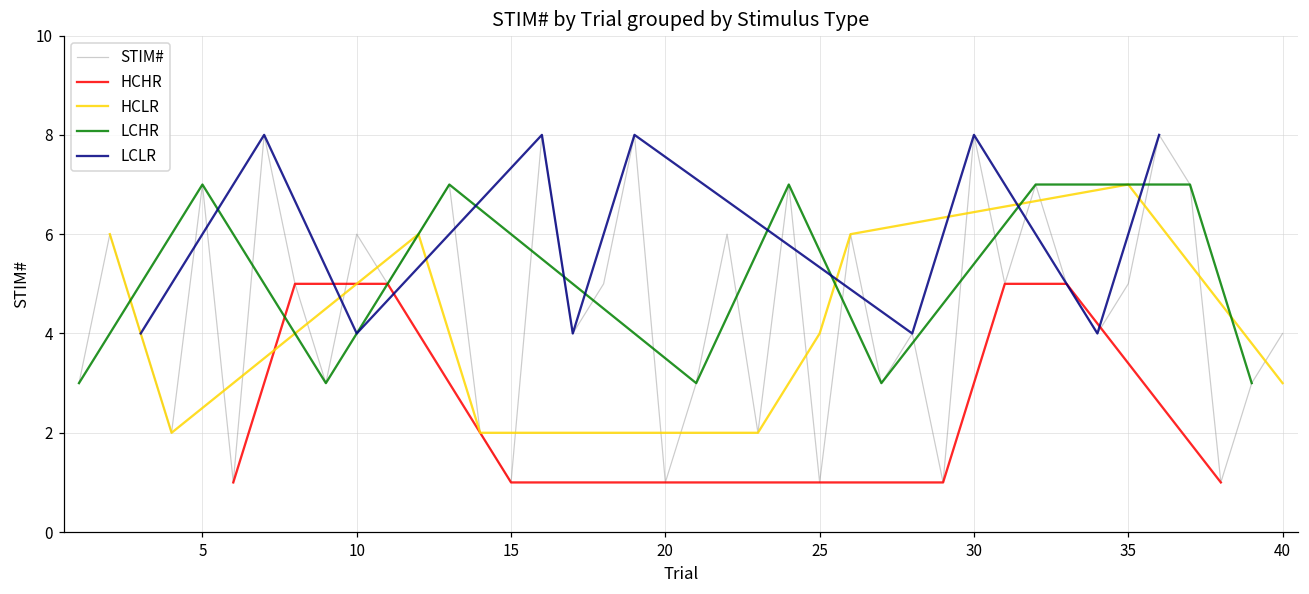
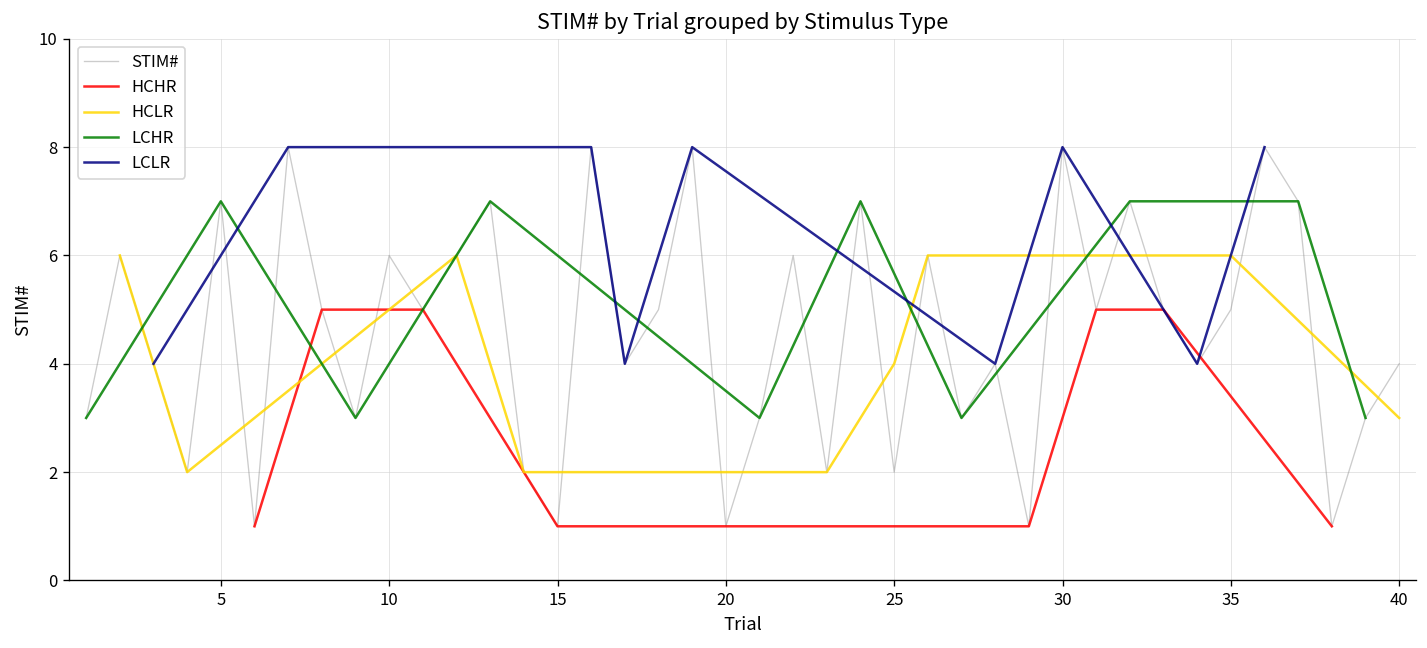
LCLR, 10: 4 -> 8
STIM#, 25: 1 -> 2
HCLR, 35: 7 -> 6
